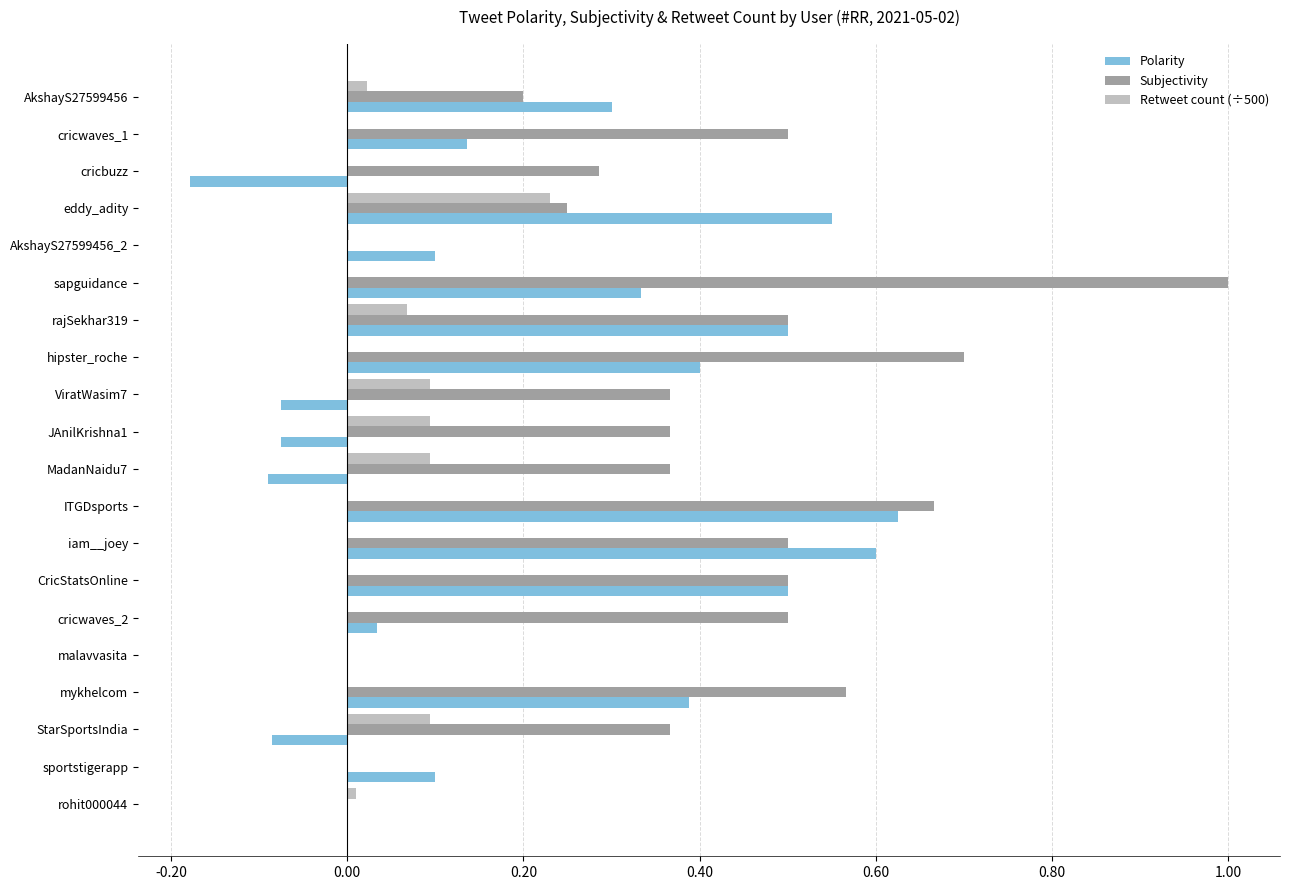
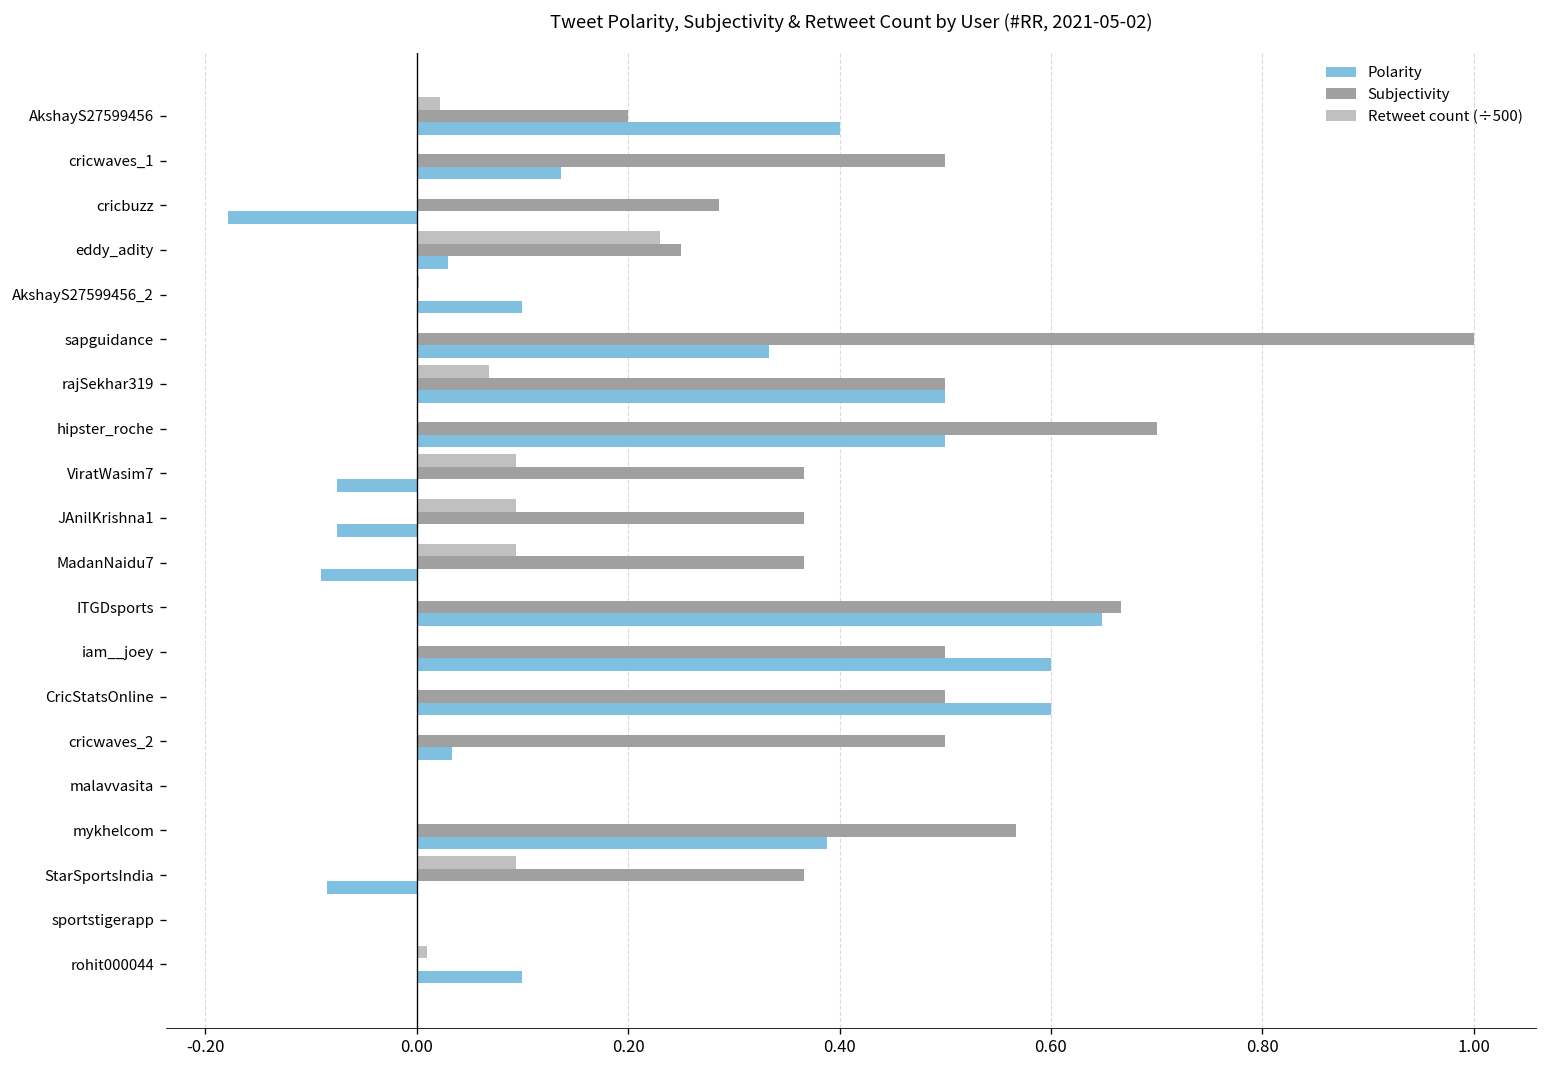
Polarity, AkshayS27599456: 0.3 -> 0.4
Polarity, eddy_adity: 0.55 -> 0.03
Polarity, hipster_roche: 0.4 -> 0.5
Polarity, ITGDsports: 0.63 -> 0.65
Polarity, CricStatsOnline: 0.5 -> 0.6
Polarity, sportstigerapp: 0.1 -> 0.0
Polarity, rohit000044: 0.0 -> 0.1
